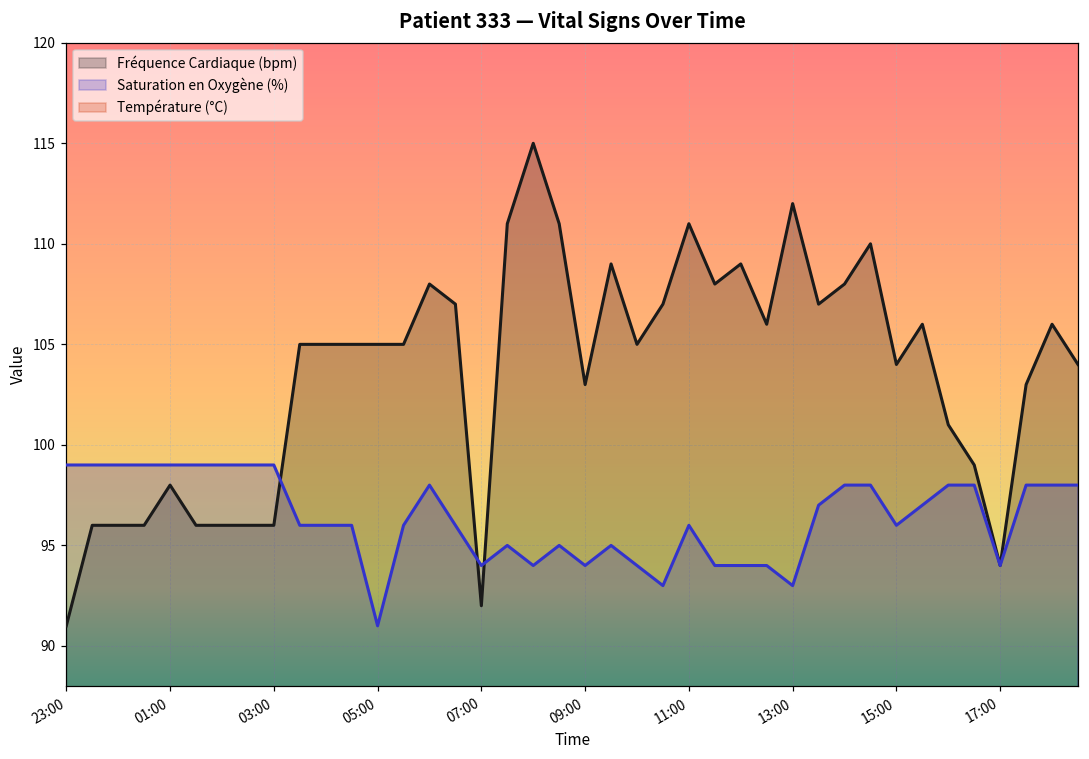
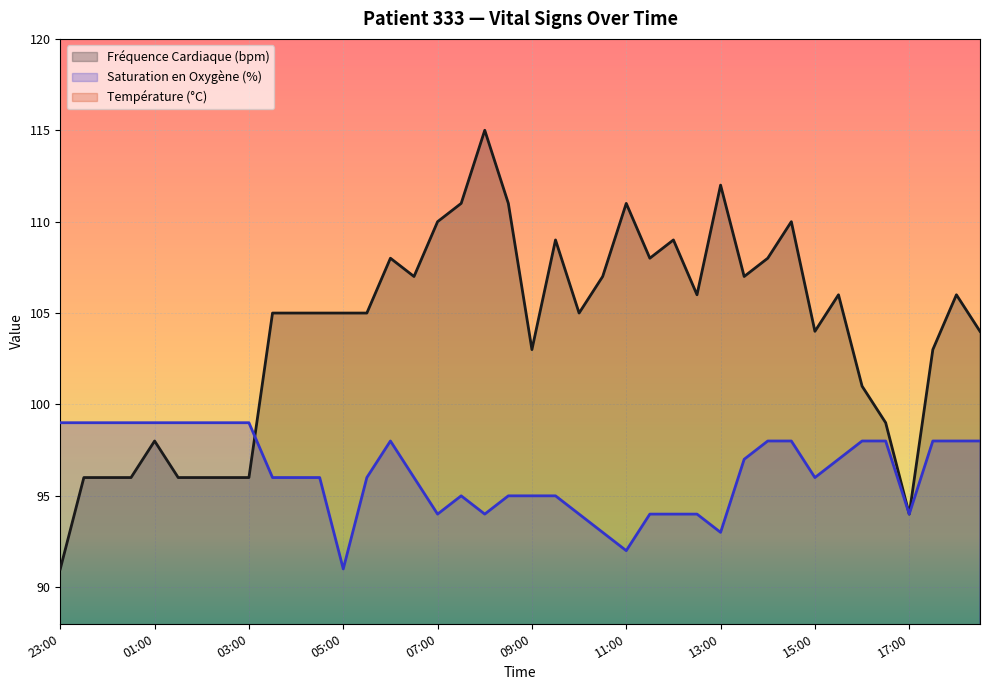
Fréquence Cardiaque (bpm), 07:00: 92 -> 110
Saturation en Oxygène (%), 09:00: 94 -> 95
Saturation en Oxygène (%), 11:00: 96 -> 92
